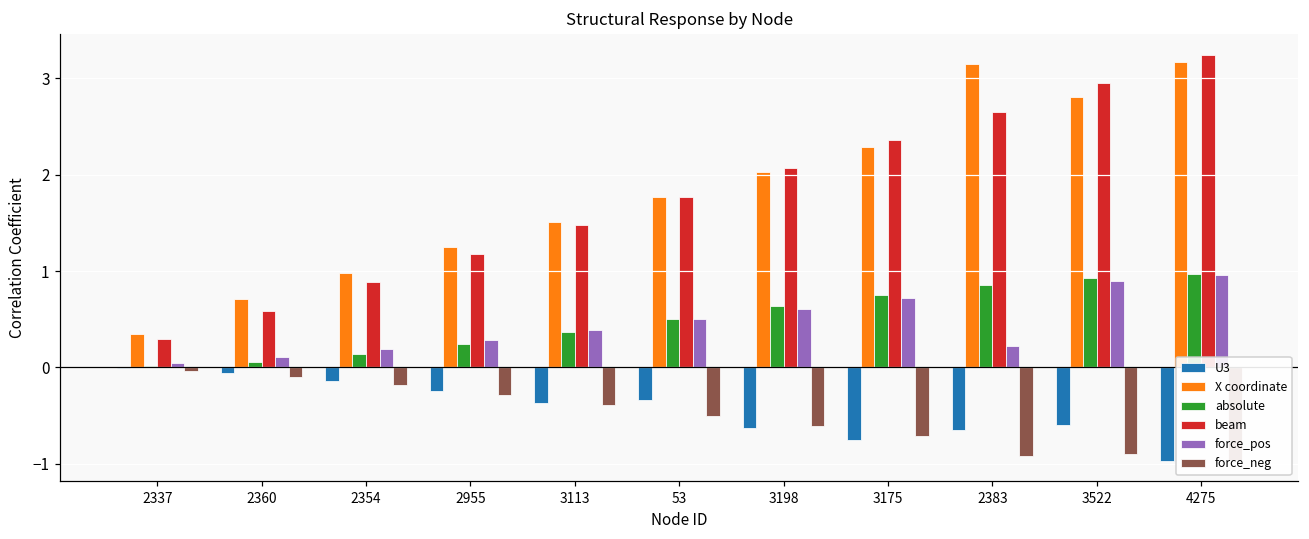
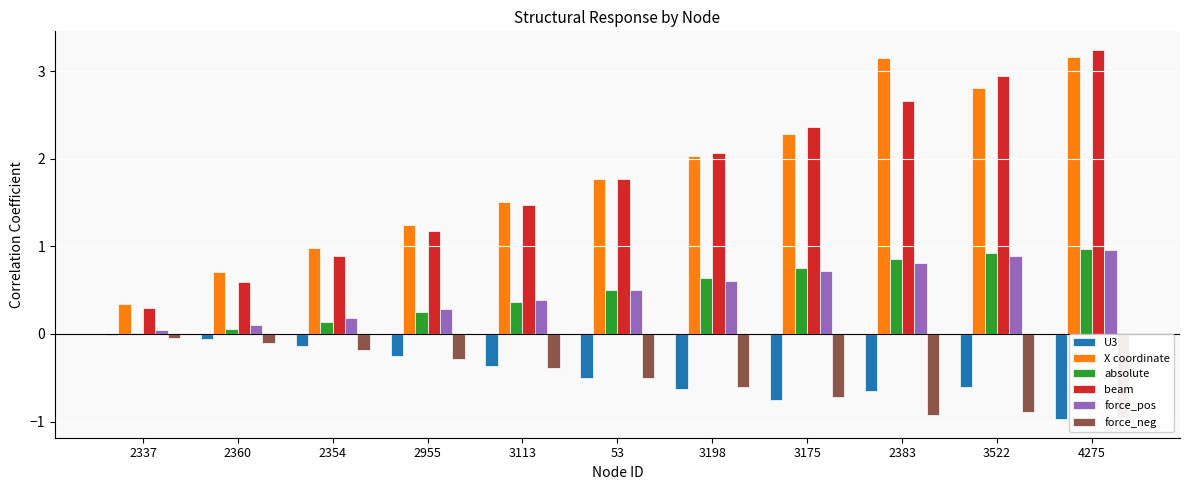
U3, 53: -0.3 -> -0.5
force_pos, 2383: 0.2 -> 0.8
